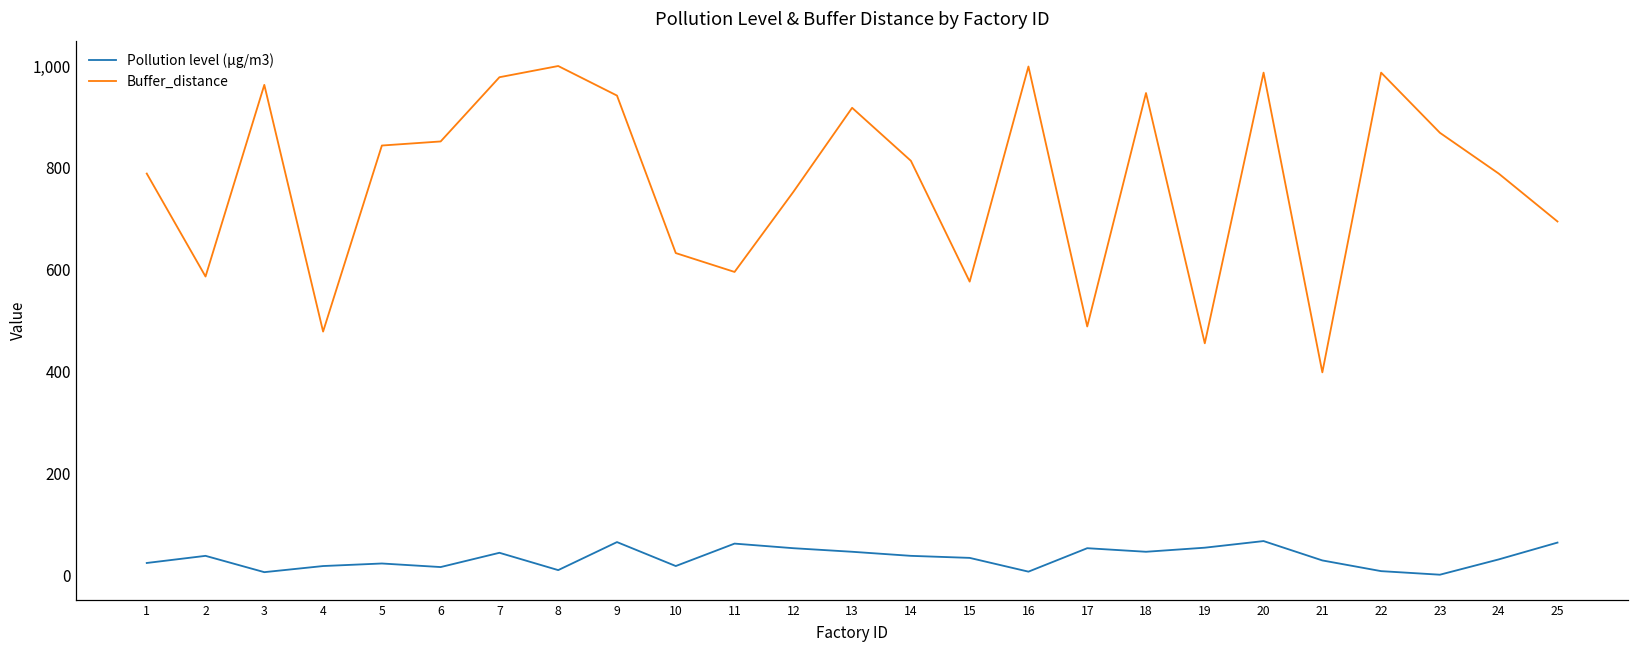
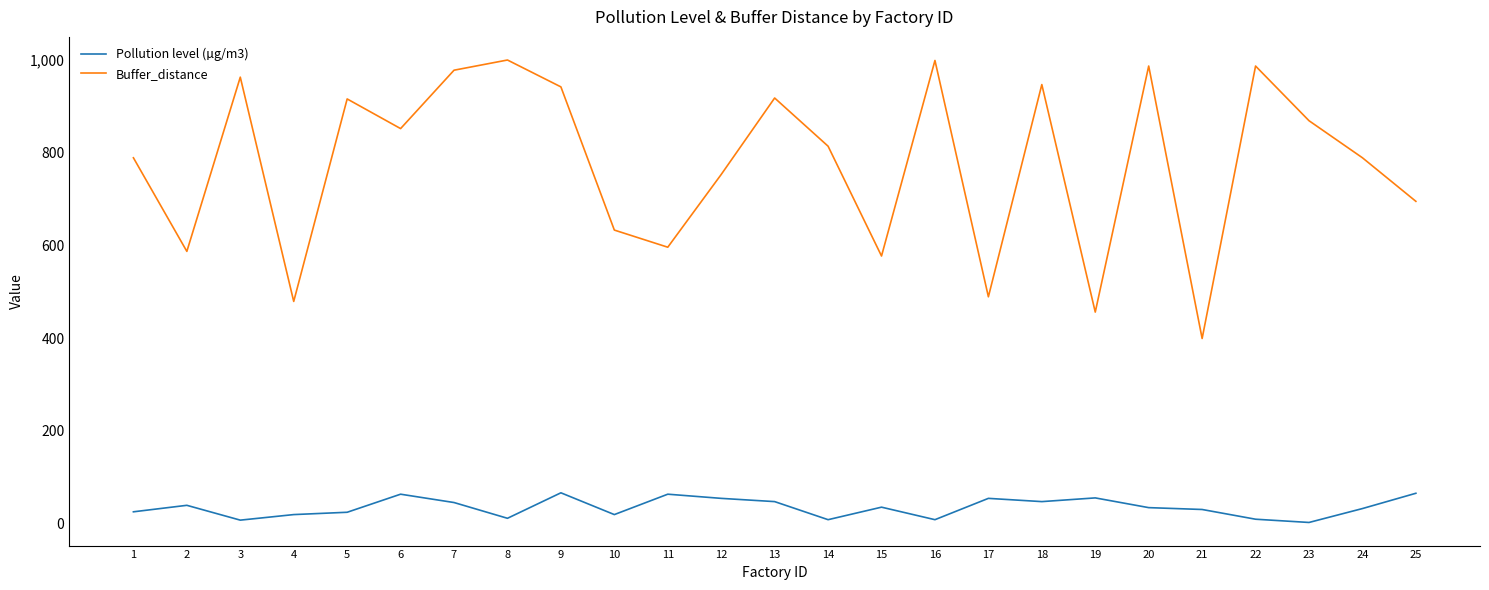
Buffer_distance, 5: 840 -> 920
Pollution level (µg/m3), 6: 20 -> 60
Pollution level (µg/m3), 14: 40 -> 10
Pollution level (µg/m3), 20: 70 -> 30
